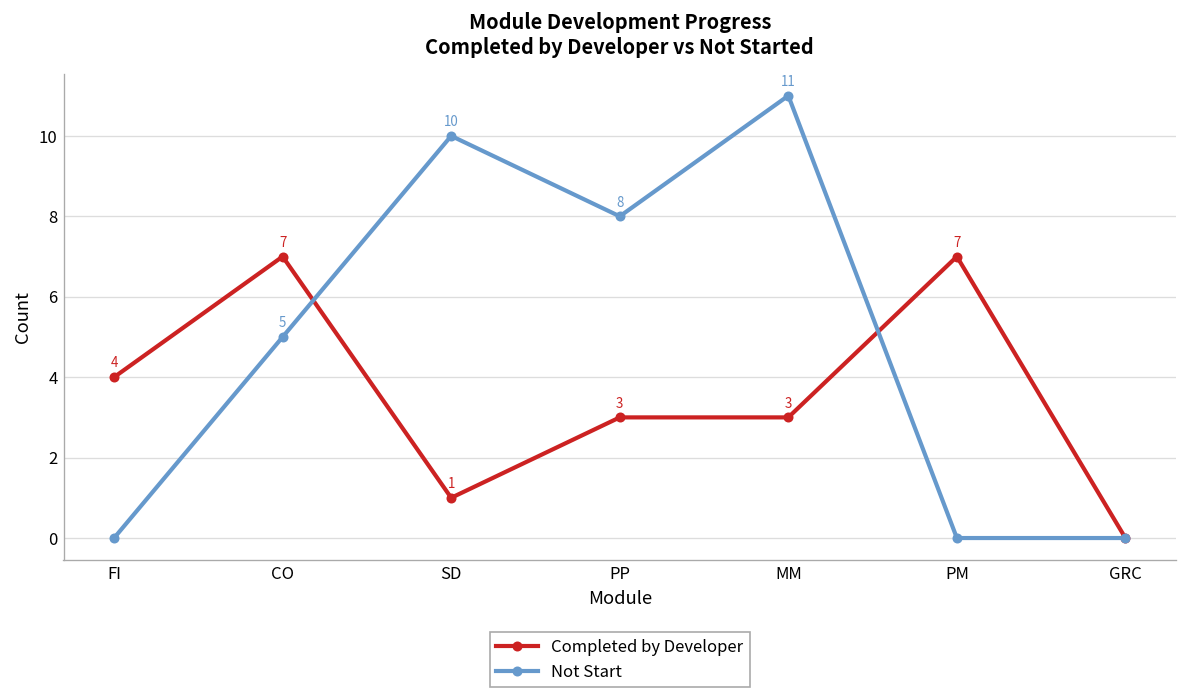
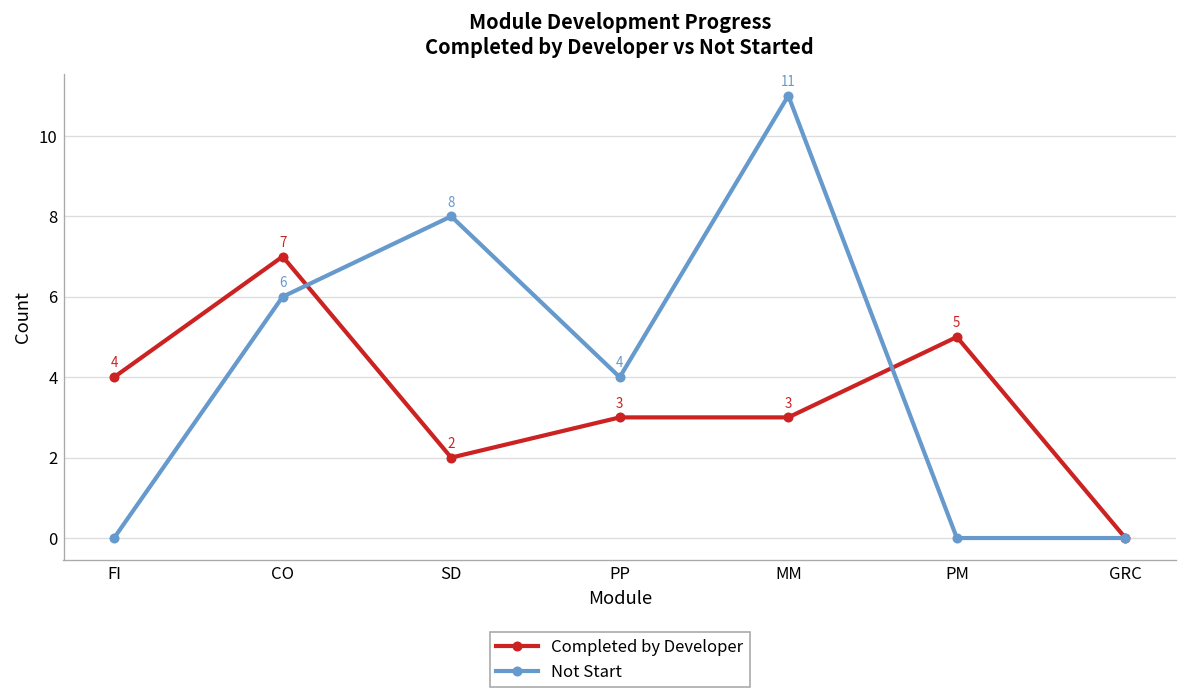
Not Start, CO: 5 -> 6
Completed by Developer, SD: 1 -> 2
Not Start, SD: 10 -> 8
Not Start, PP: 8 -> 4
Completed by Developer, PM: 7 -> 5
